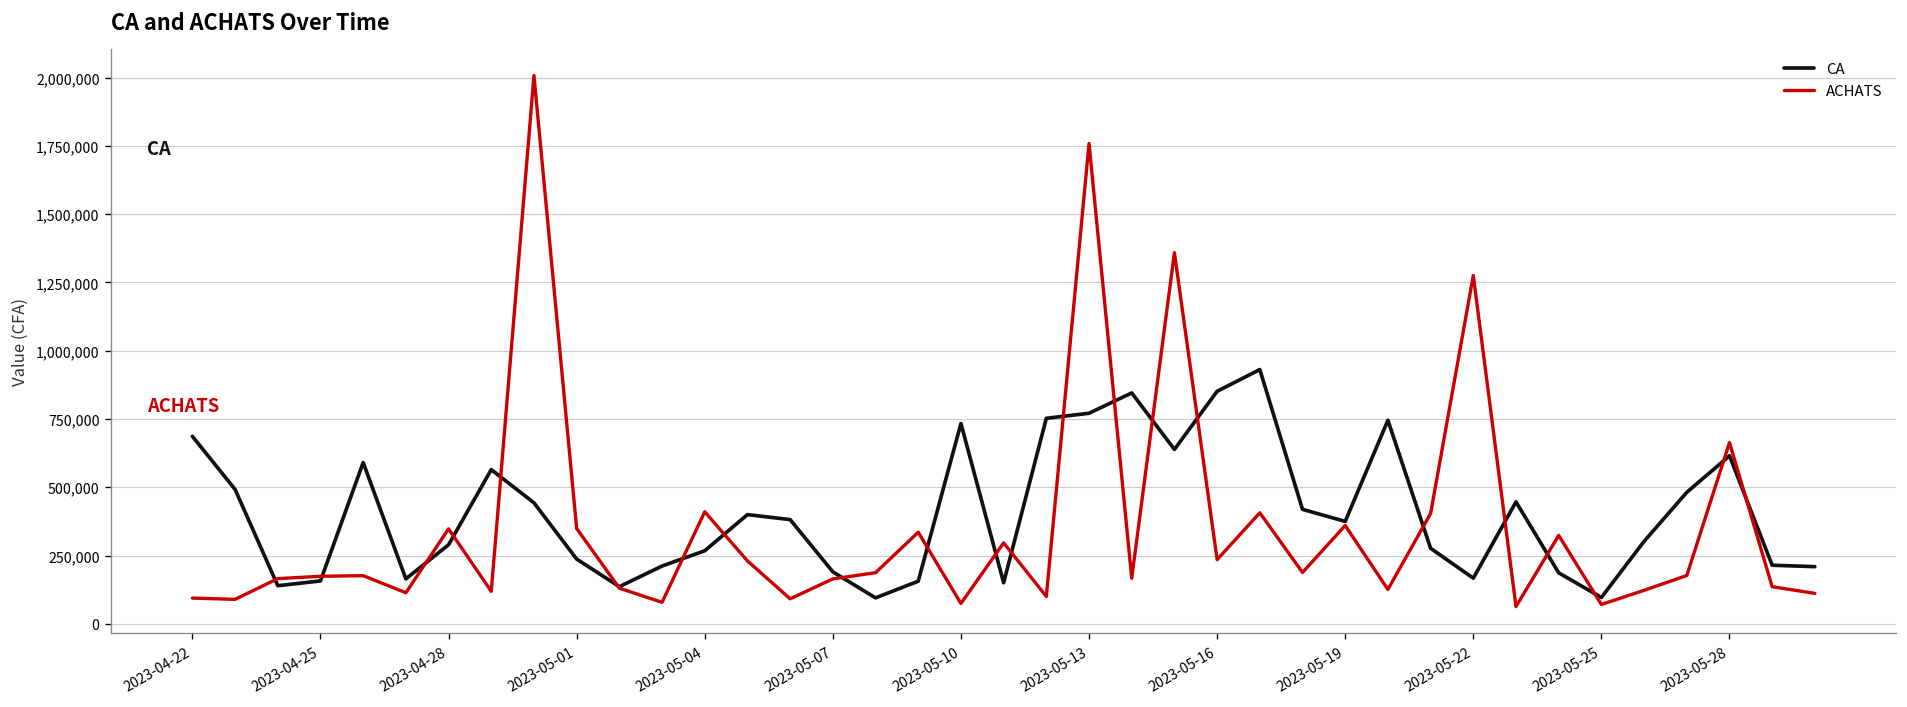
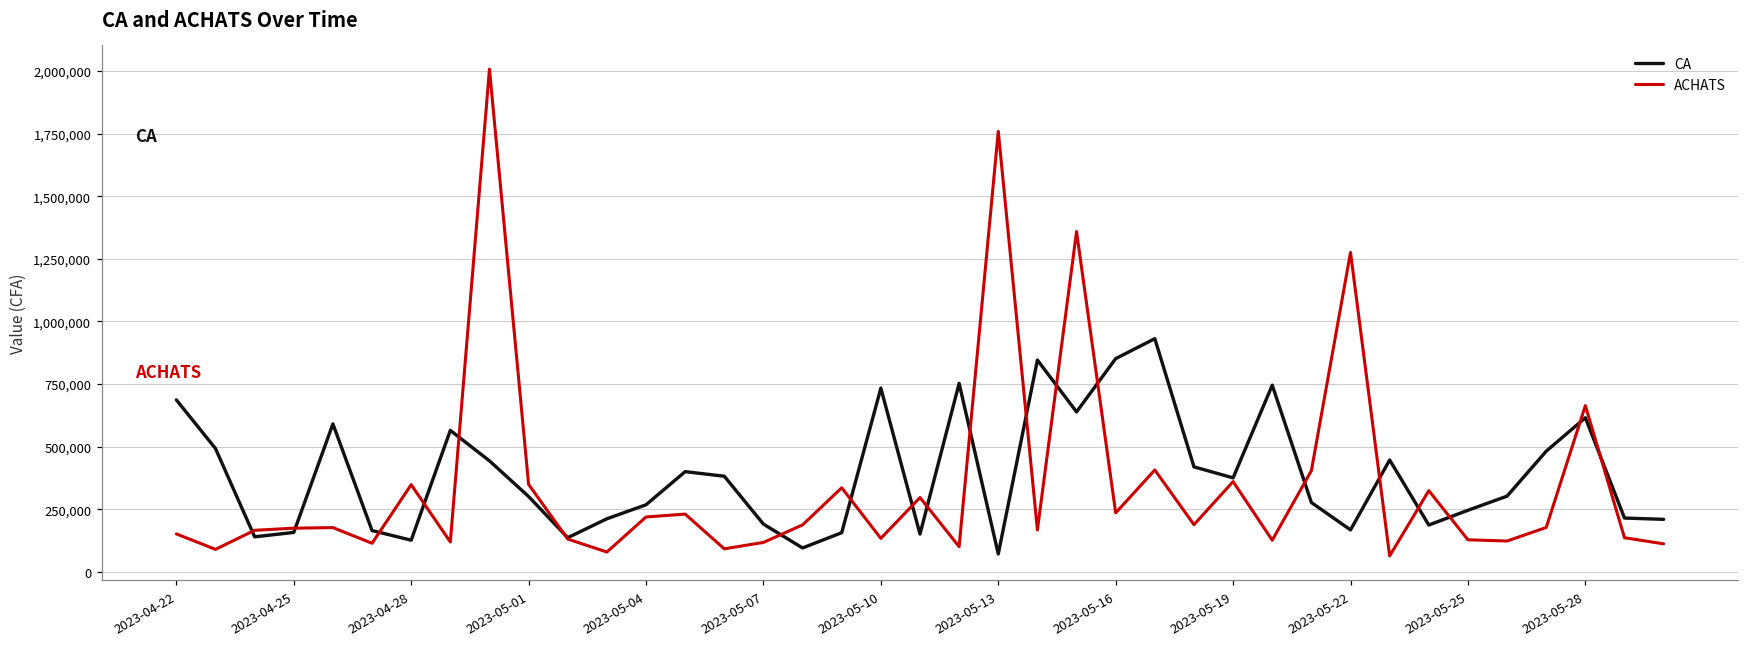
ACHATS, 2023-04-22: 90,000 -> 150,000
CA, 2023-04-28: 290,000 -> 130,000
CA, 2023-05-01: 240,000 -> 300,000
ACHATS, 2023-05-04: 410,000 -> 220,000
ACHATS, 2023-05-07: 160,000 -> 120,000
ACHATS, 2023-05-10: 70,000 -> 130,000
CA, 2023-05-13: 770,000 -> 70,000
CA, 2023-05-25: 100,000 -> 250,000
ACHATS, 2023-05-25: 70,000 -> 130,000
